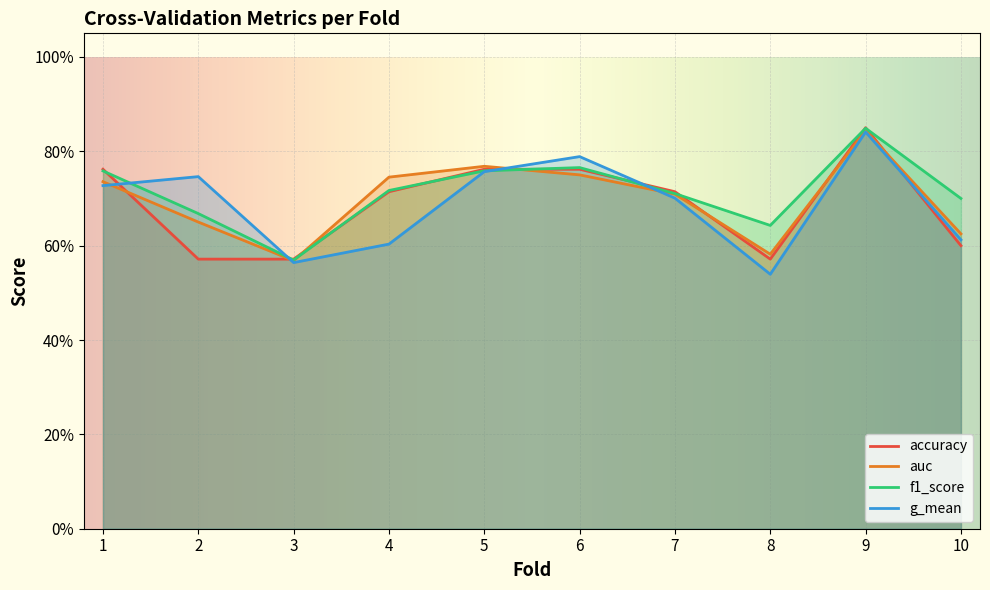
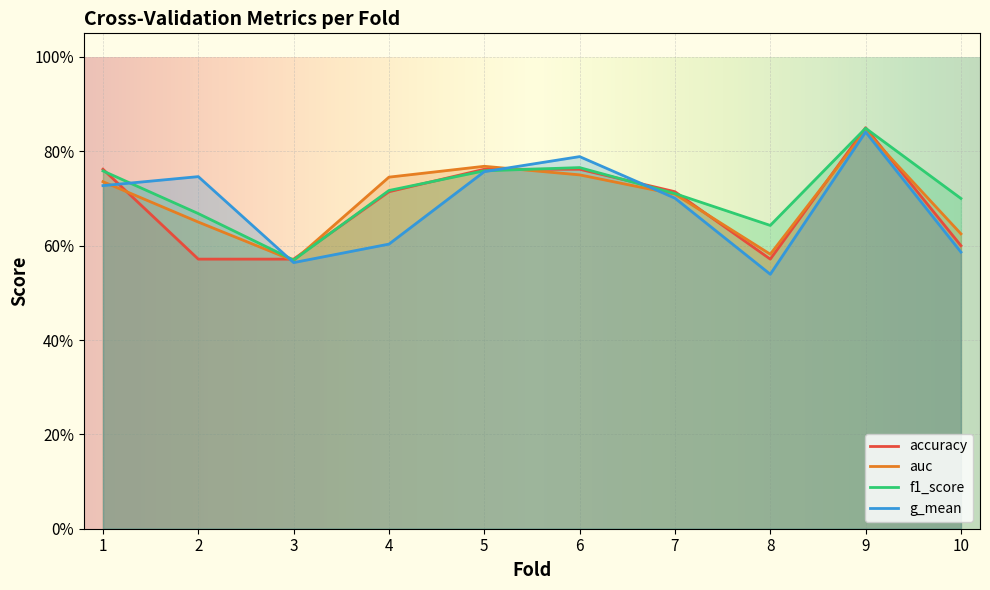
g_mean, 10: 61% -> 59%
